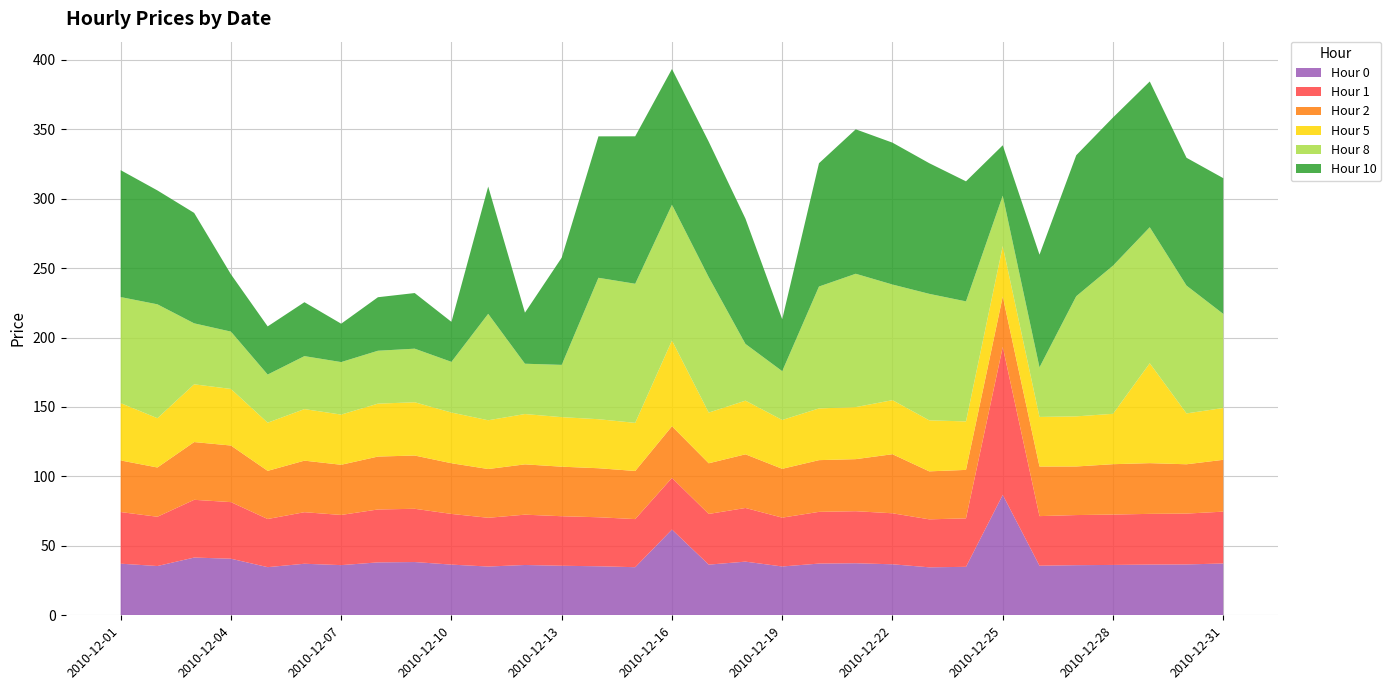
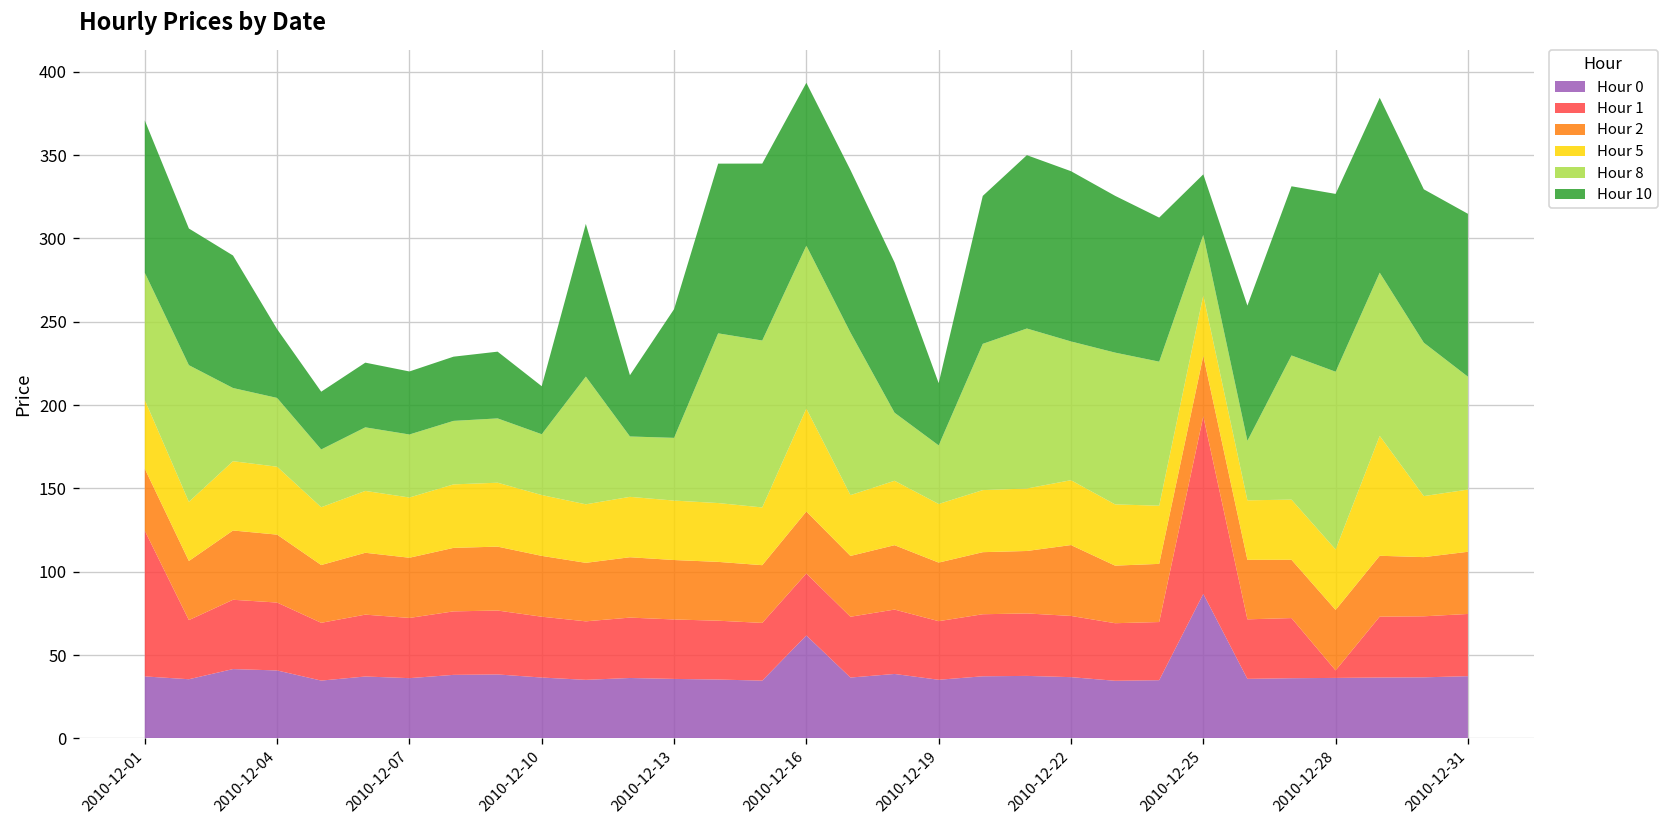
Hour 1, 2010-12-01: 37 -> 87
Hour 10, 2010-12-07: 28 -> 38
Hour 1, 2010-12-28: 36 -> 5
